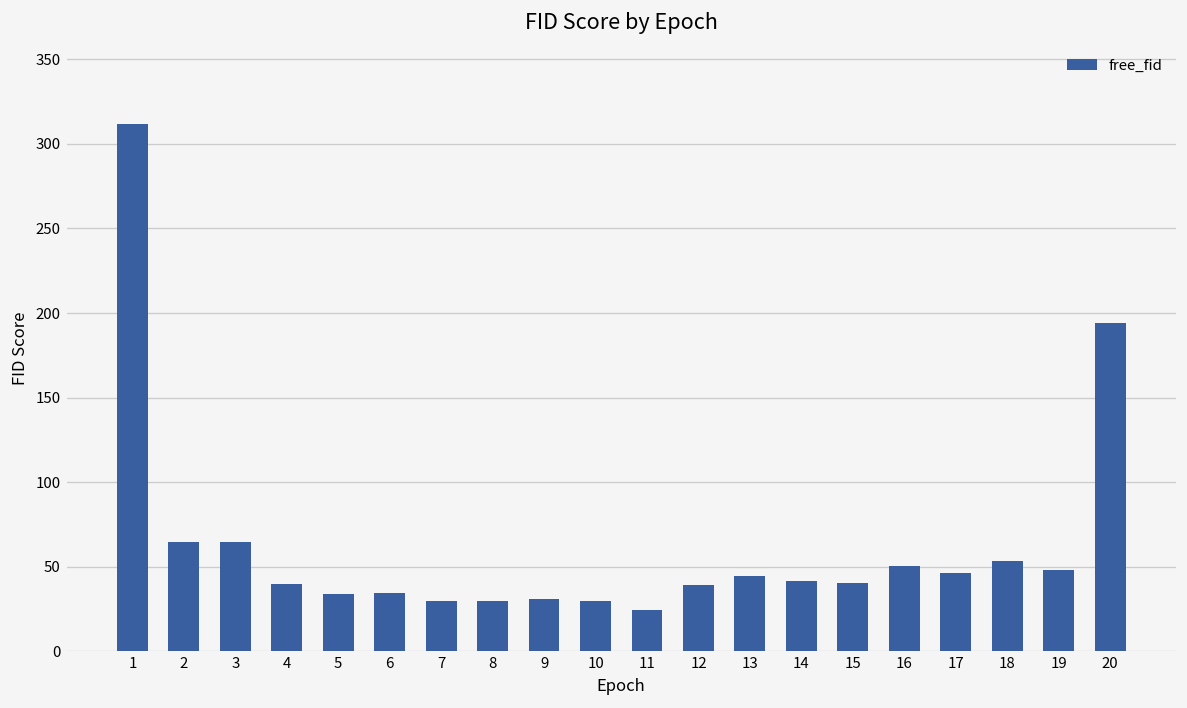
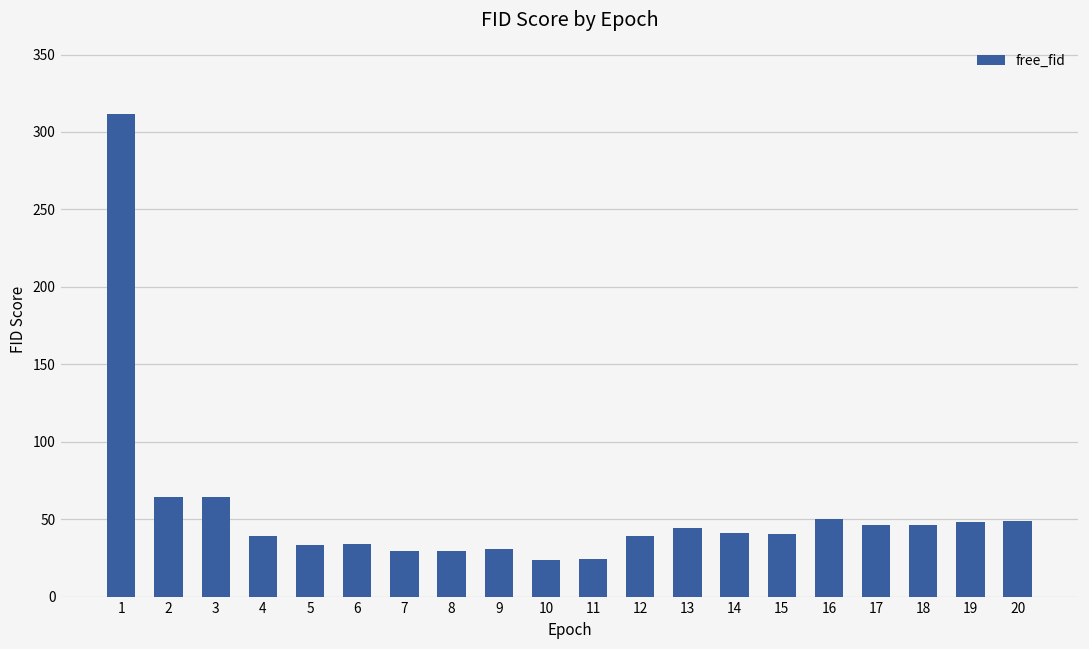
10: 30 -> 23
18: 53 -> 46
20: 194 -> 49
